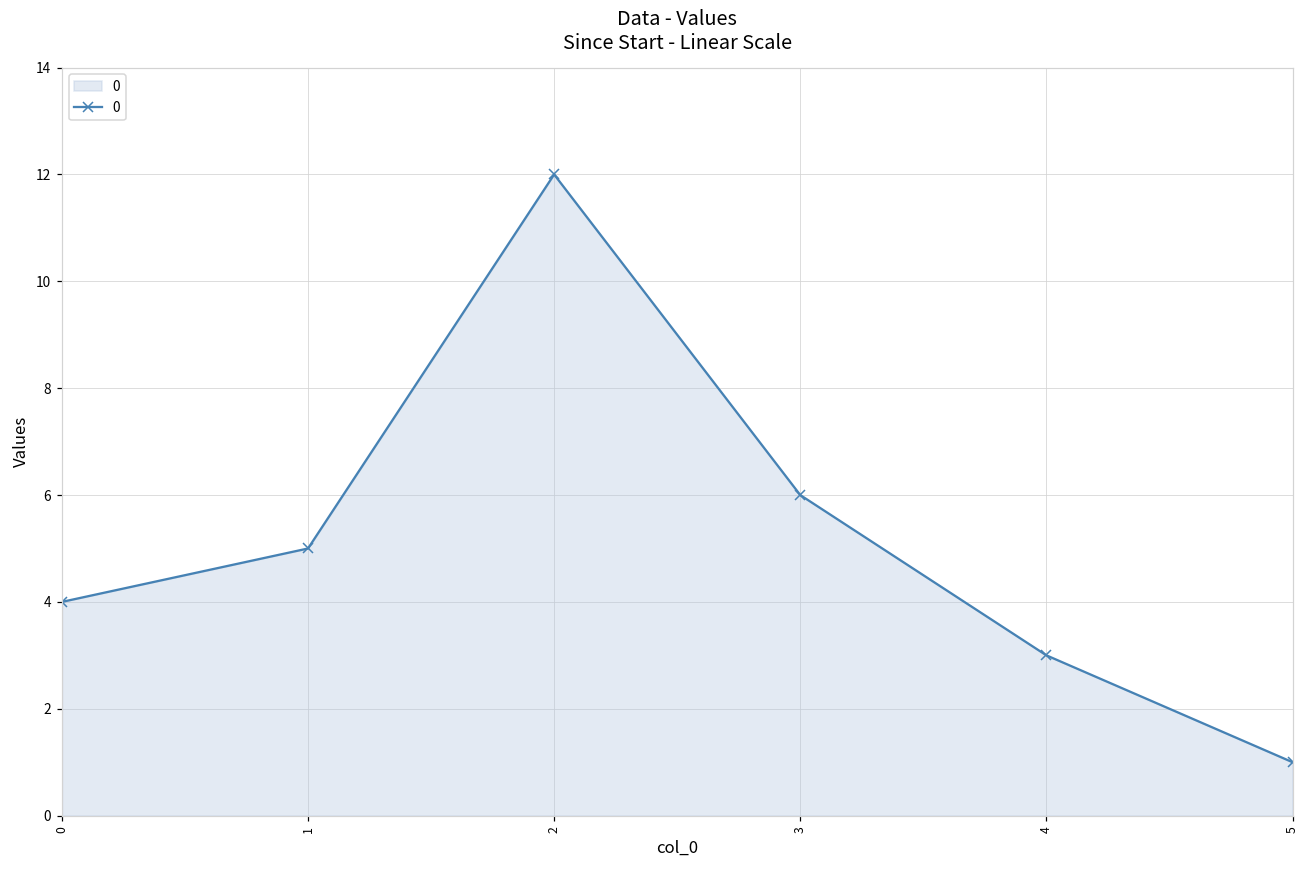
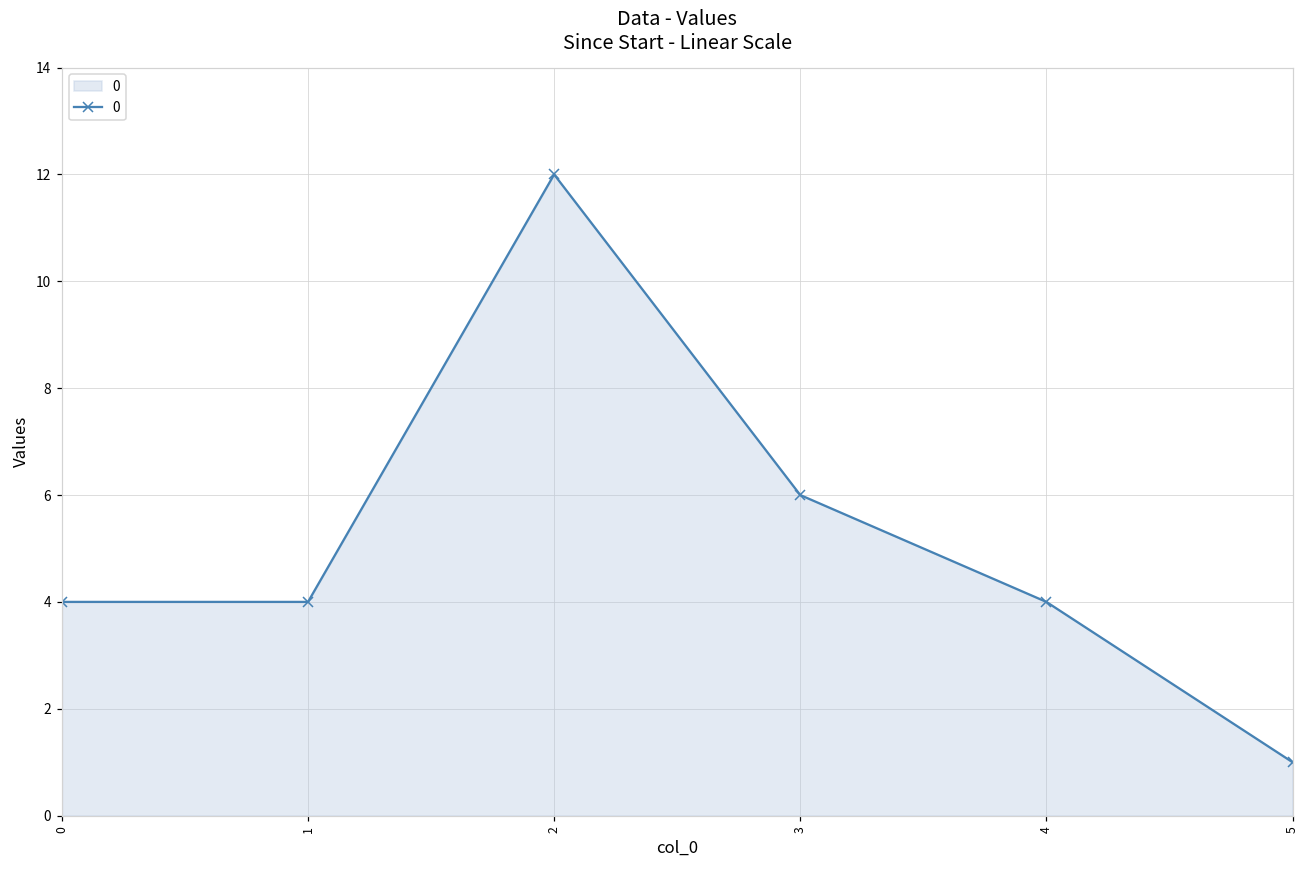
1: 5 -> 4
4: 3 -> 4
